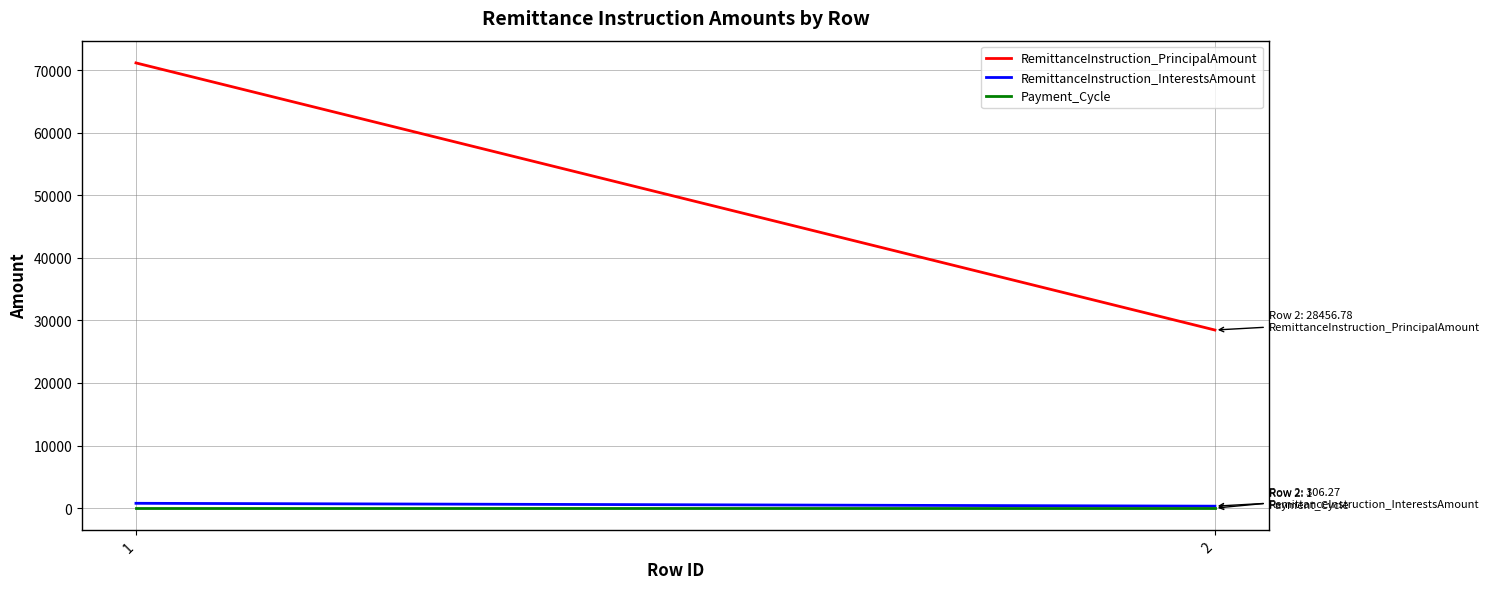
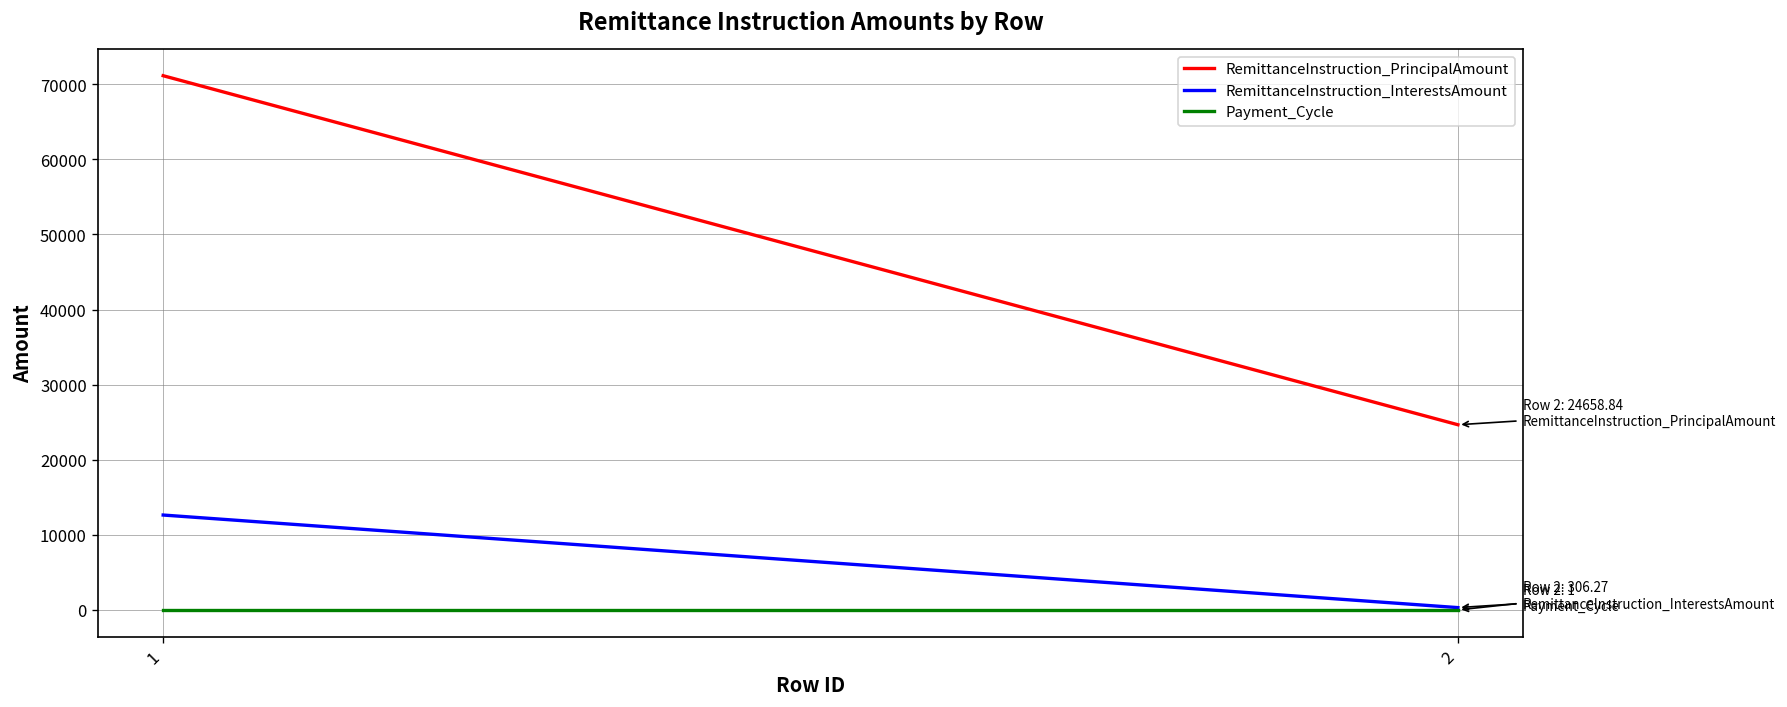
RemittanceInstruction_InterestsAmount, 1: 1000 -> 13000
RemittanceInstruction_PrincipalAmount, 2: 28456.78 -> 24658.84
